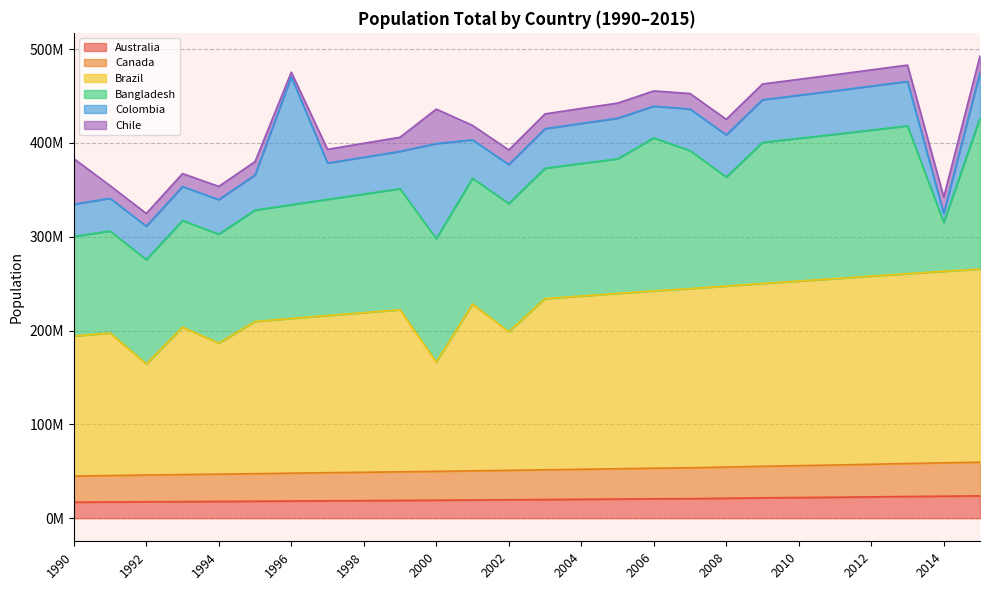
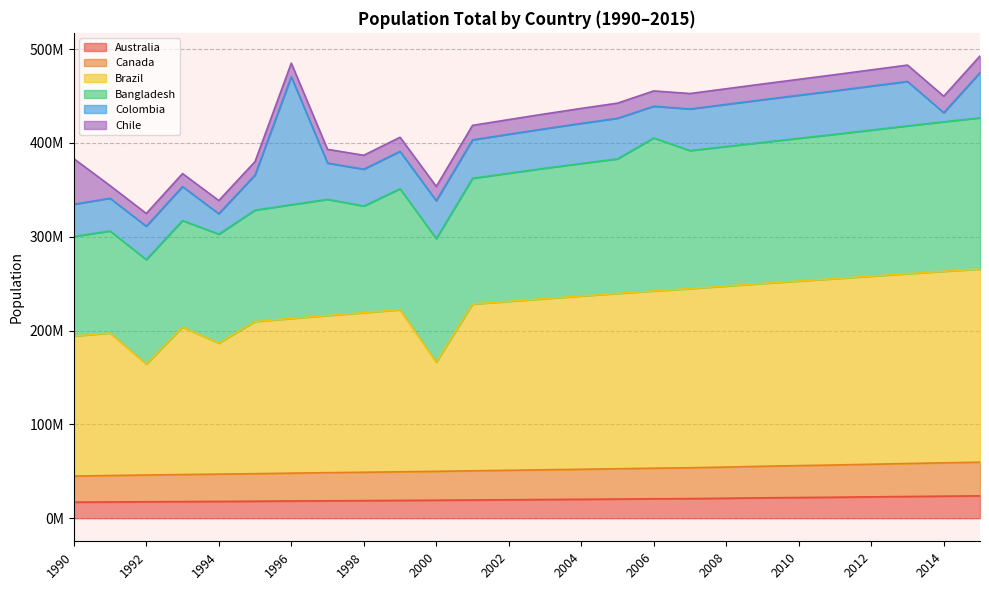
Colombia, 1994: 40000000 -> 20000000
Chile, 1996: 0 -> 10000000
Bangladesh, 1998: 130000000 -> 110000000
Colombia, 2000: 100000000 -> 40000000
Chile, 2000: 40000000 -> 20000000
Brazil, 2002: 150000000 -> 180000000
Bangladesh, 2008: 120000000 -> 150000000
Bangladesh, 2014: 50000000 -> 160000000
